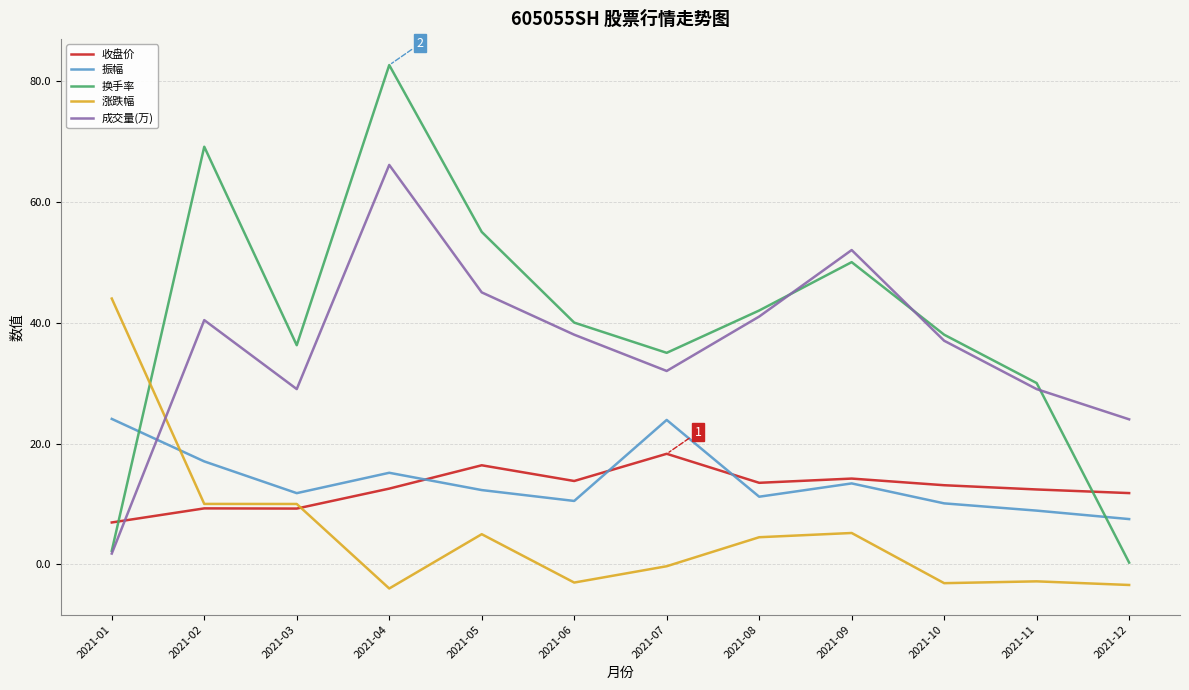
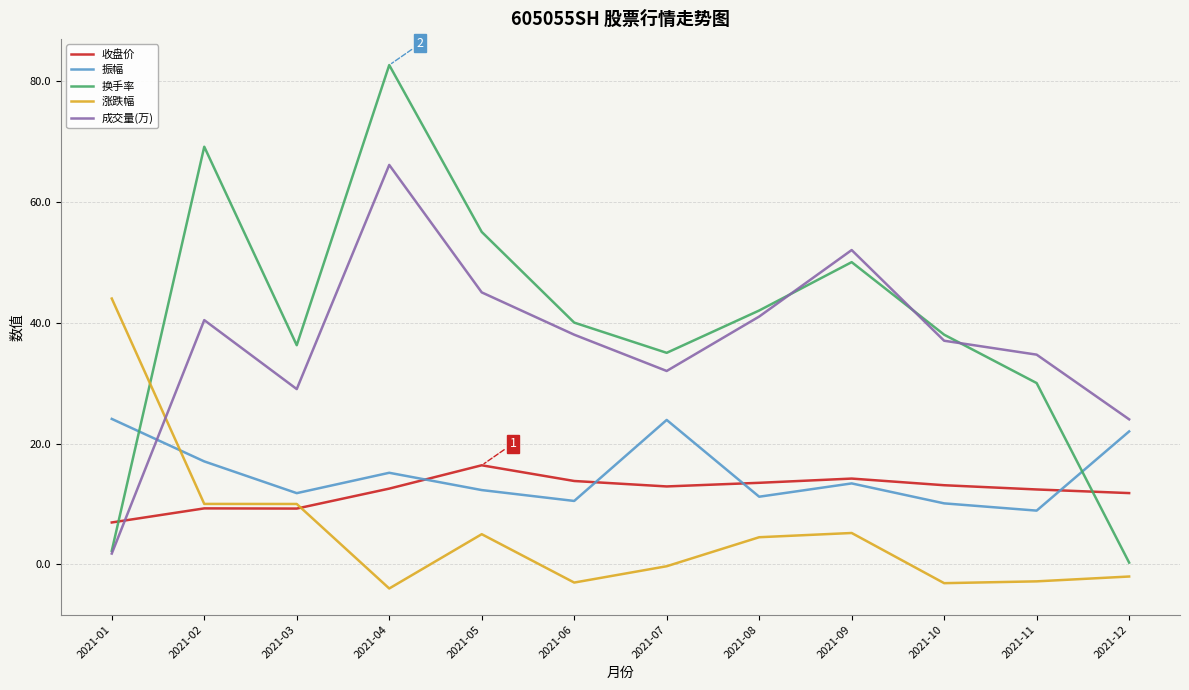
收盘价, 2021-07: 18 -> 13
成交量(万), 2021-11: 29 -> 35
振幅, 2021-12: 8 -> 22
涨跌幅, 2021-12: -3 -> -2
